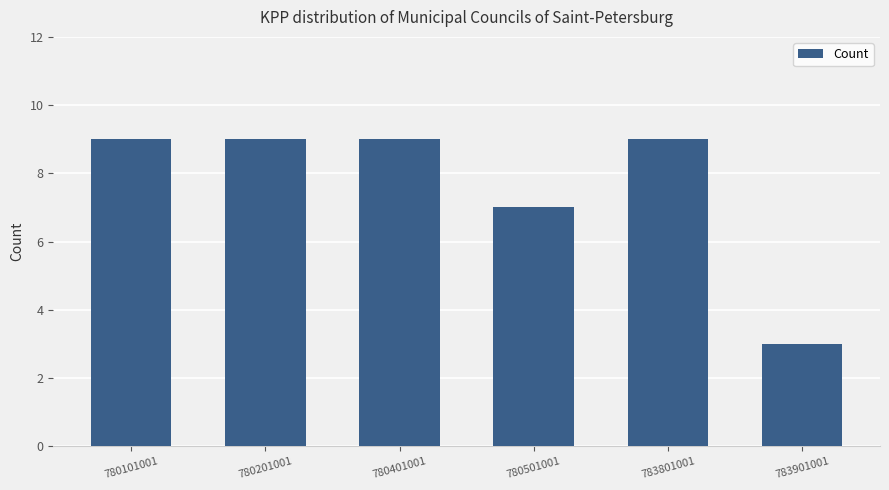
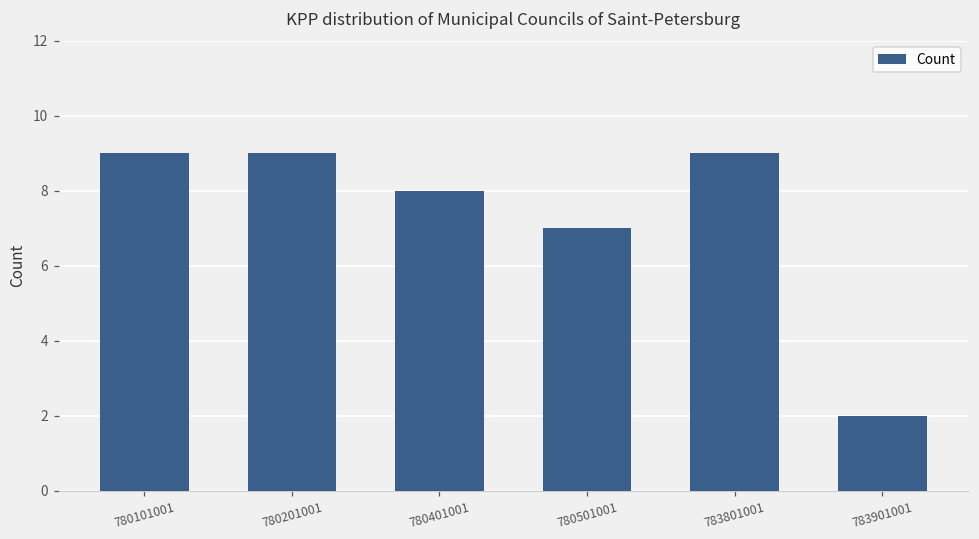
780401001: 9 -> 8
783901001: 3 -> 2
